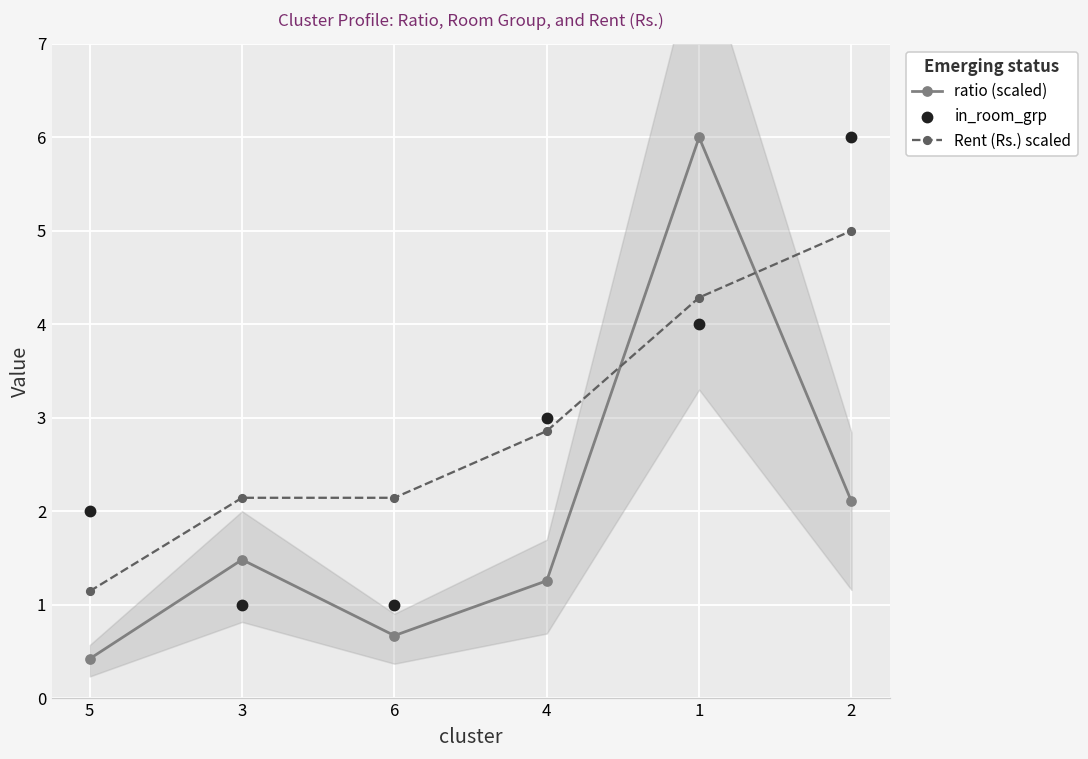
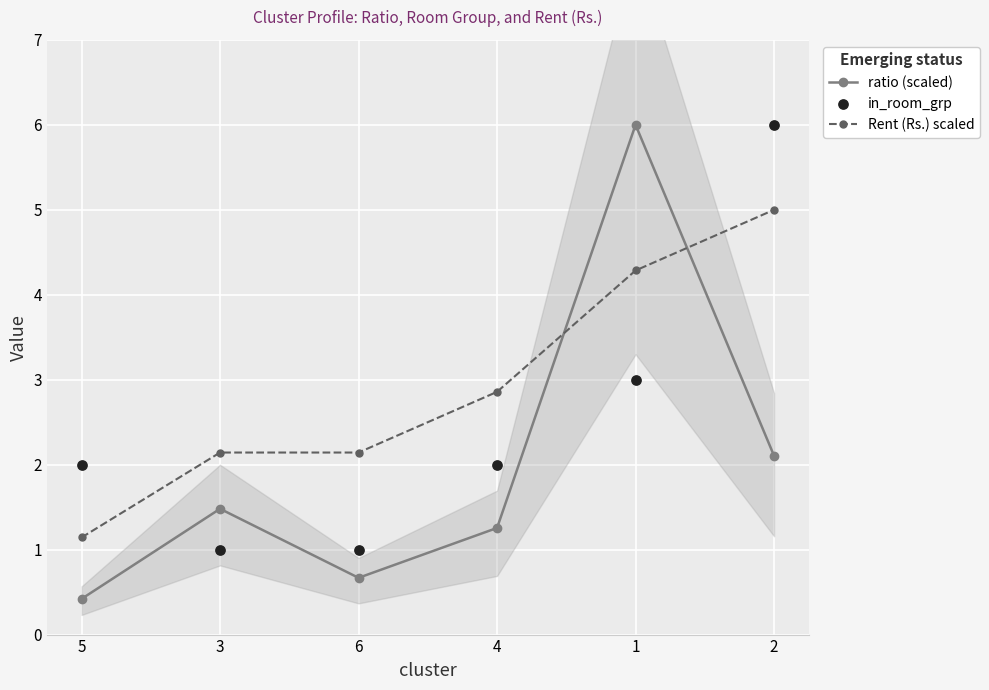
in_room_grp, 4: 3 -> 2
in_room_grp, 1: 4 -> 3
